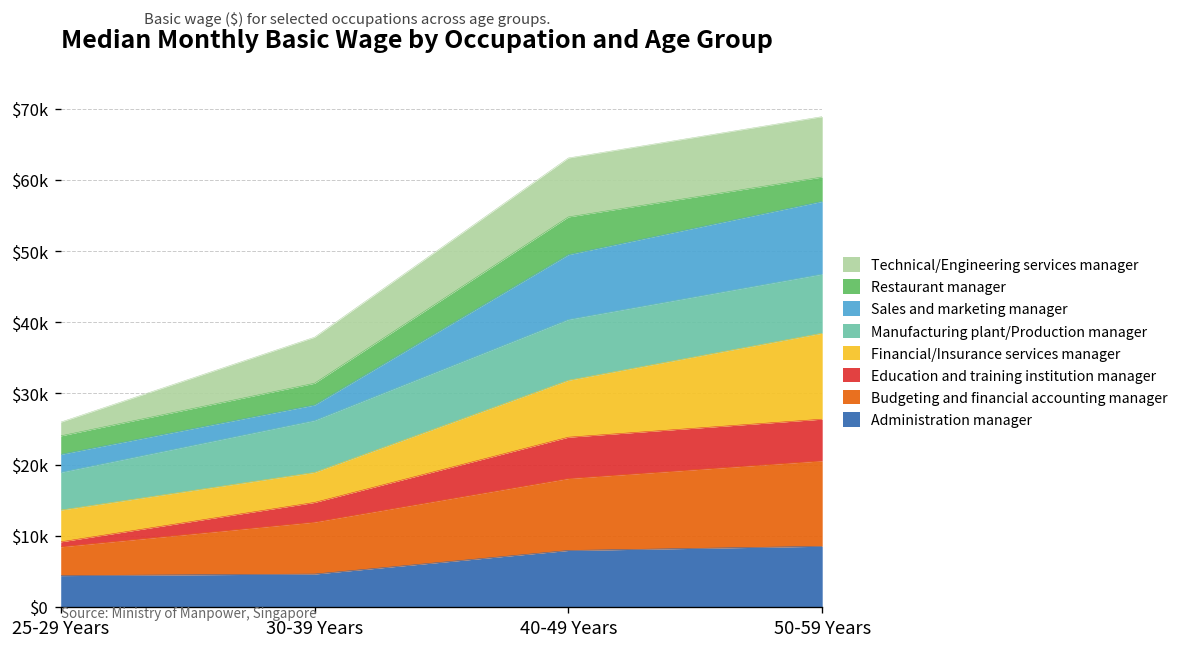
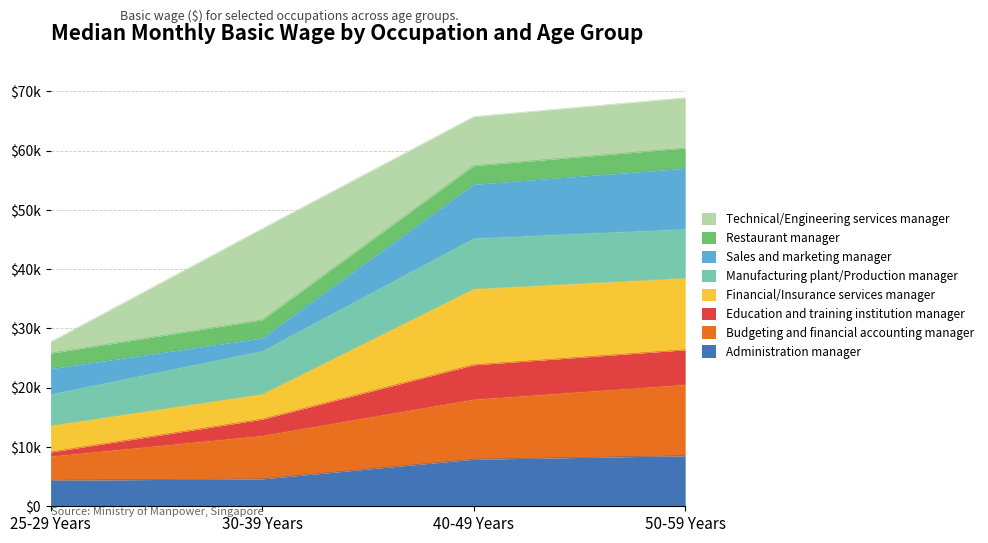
Sales and marketing manager, 25-29 Years: $3000 -> $4000
Technical/Engineering services manager, 30-39 Years: $6000 -> $15000
Financial/Insurance services manager, 40-49 Years: $8000 -> $13000
Restaurant manager, 40-49 Years: $5000 -> $3000
